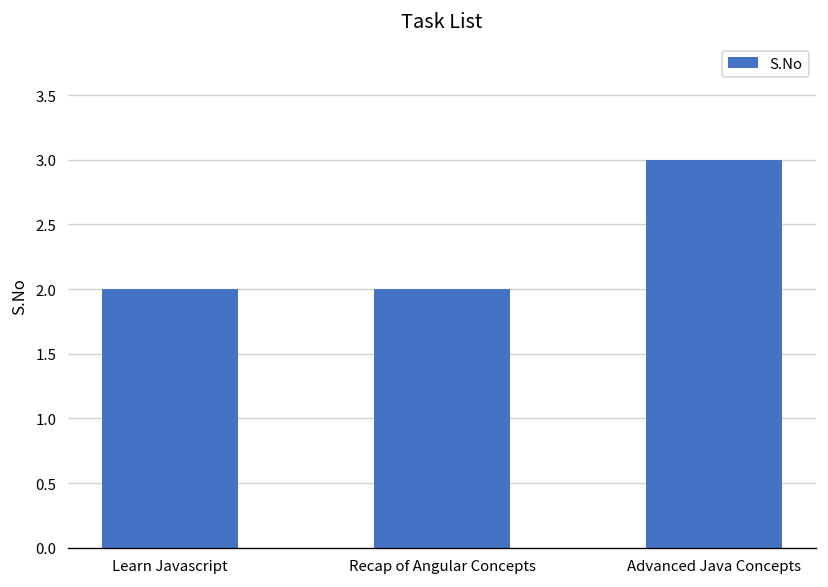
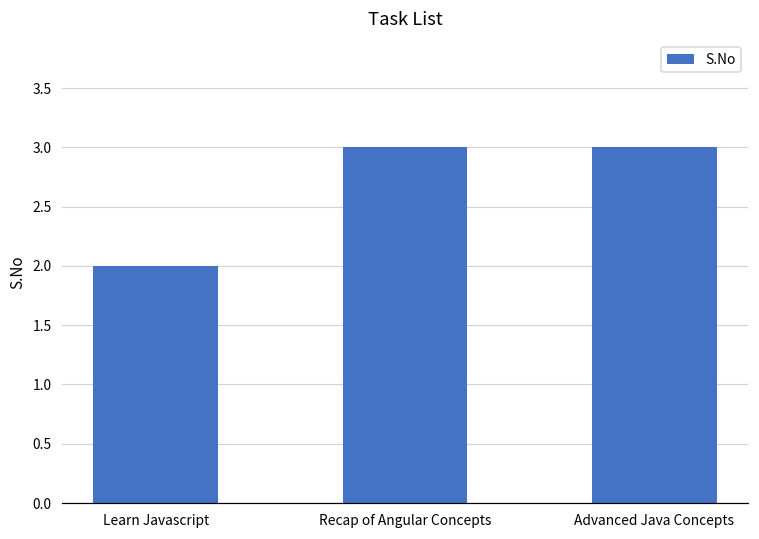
Recap of Angular Concepts: 2 -> 3
